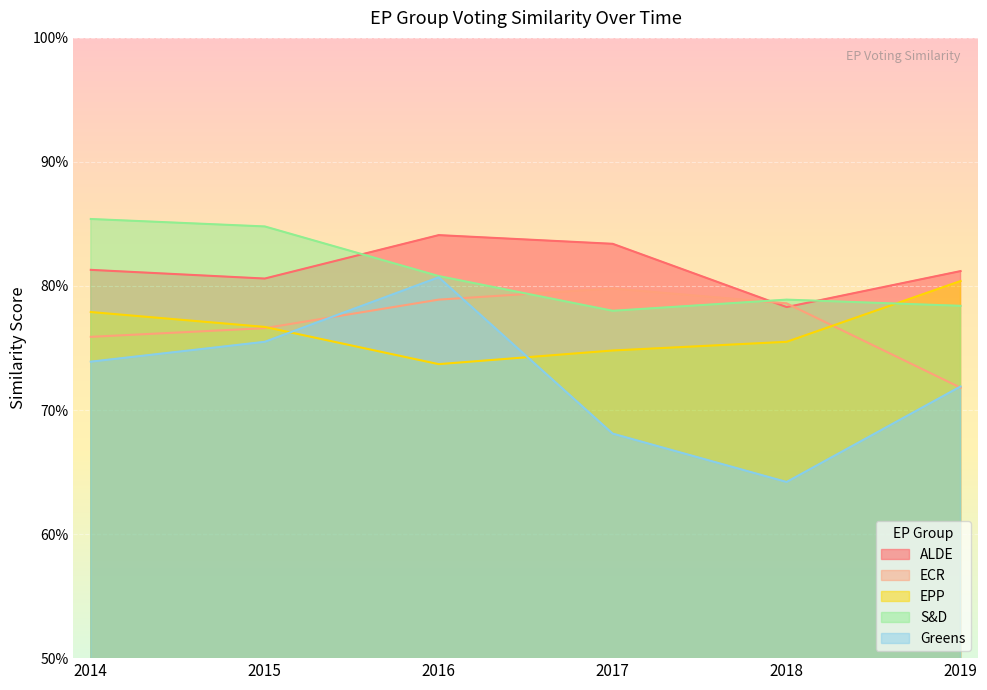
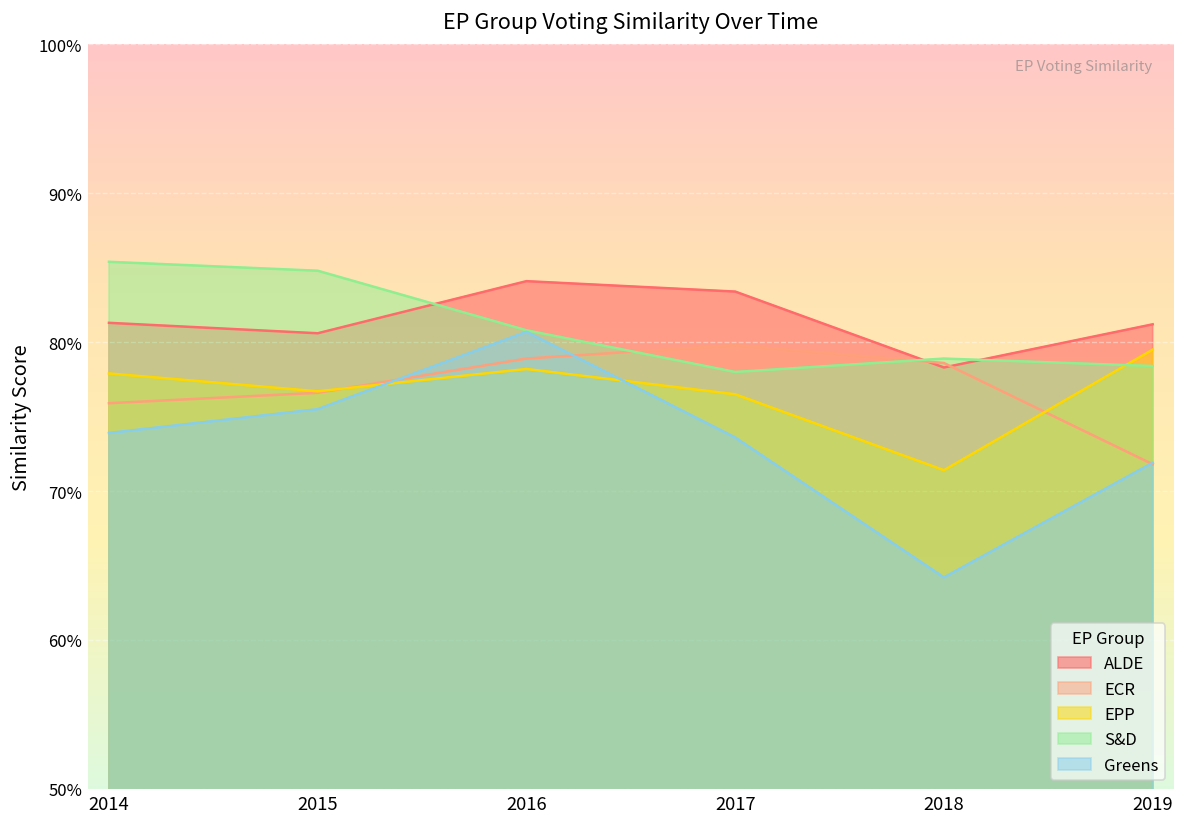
EPP, 2016: 73.7% -> 78.2%
EPP, 2017: 74.8% -> 76.5%
Greens, 2017: 68.1% -> 73.6%
EPP, 2018: 75.5% -> 71.4%
EPP, 2019: 80.4% -> 79.5%
